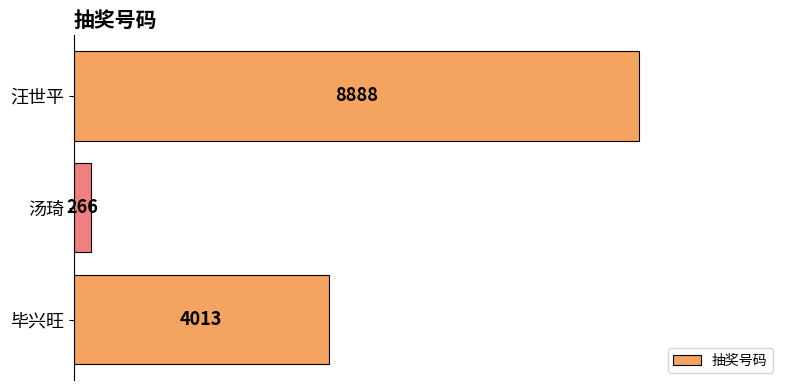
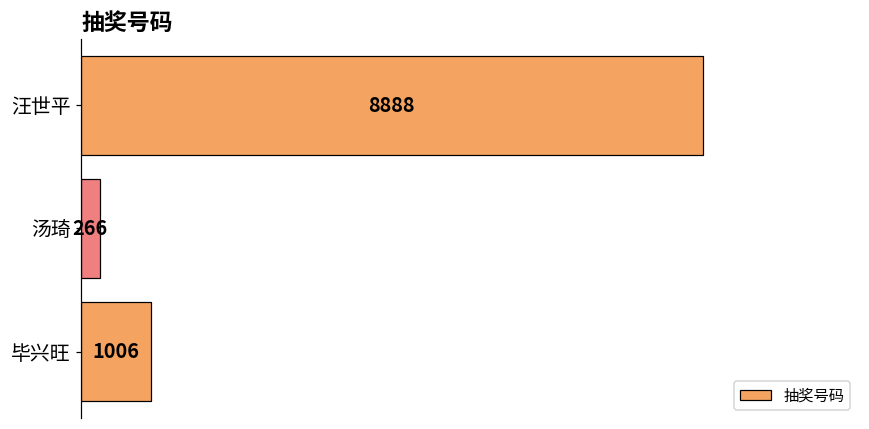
毕兴旺: 4013 -> 1006
